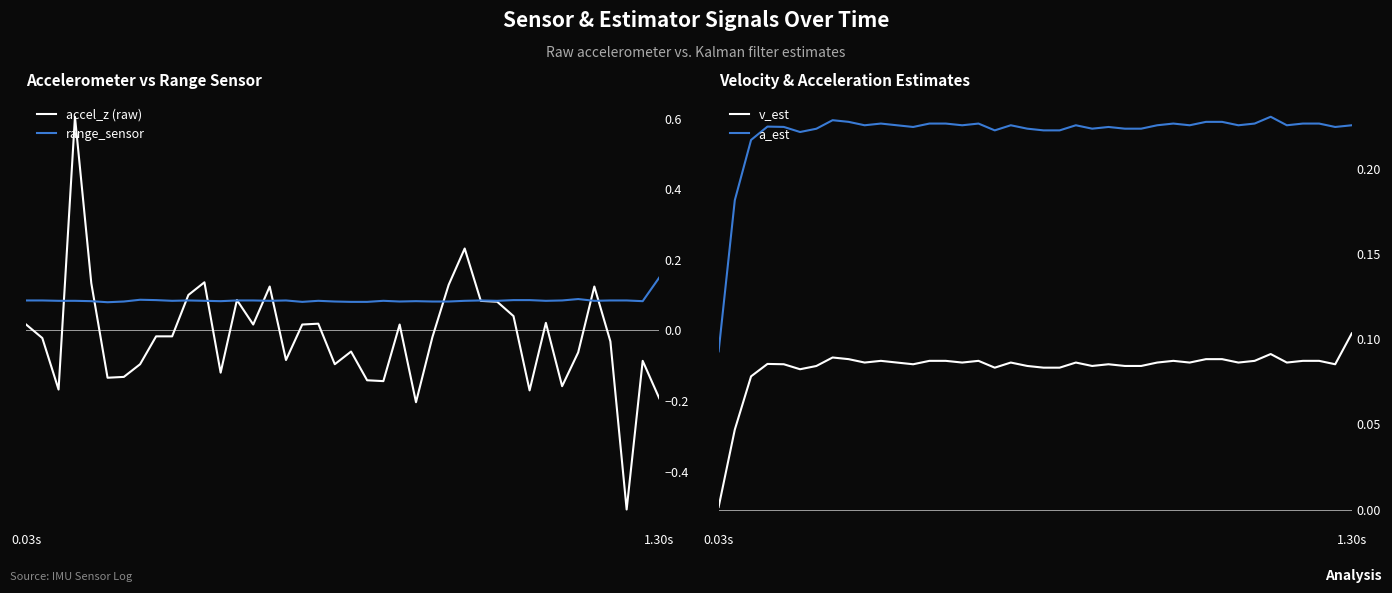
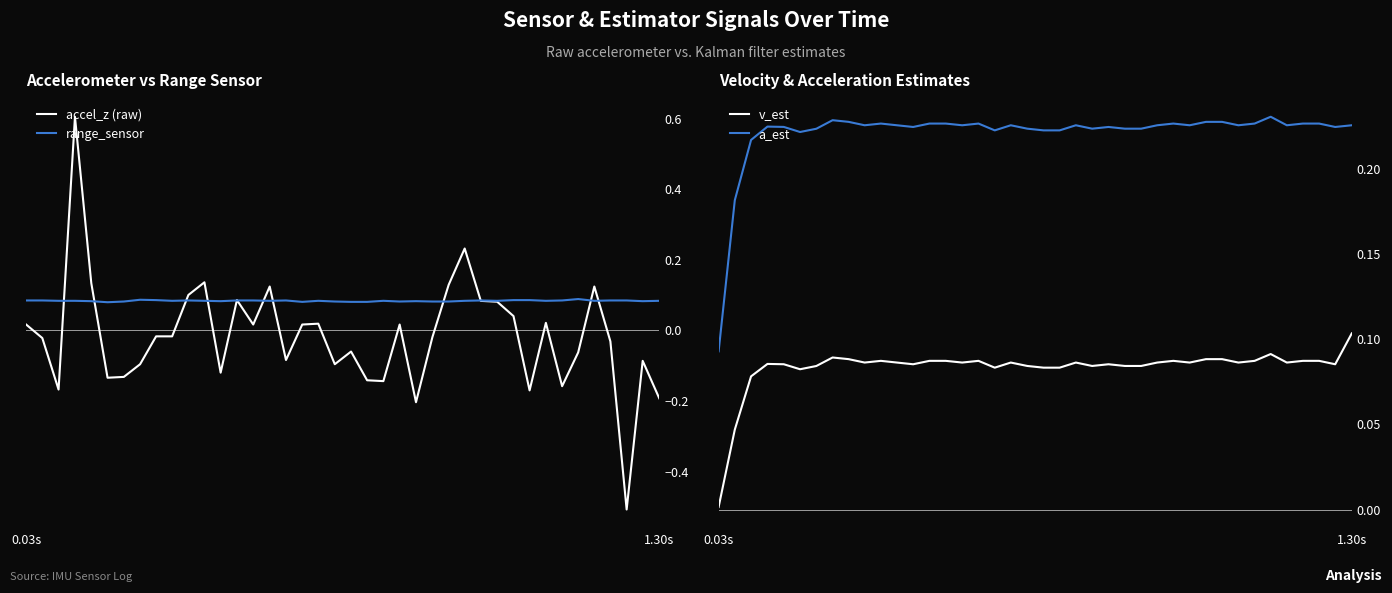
Accelerometer vs Range Sensor, range_sensor, 1.30s: 0.15 -> 0.08
